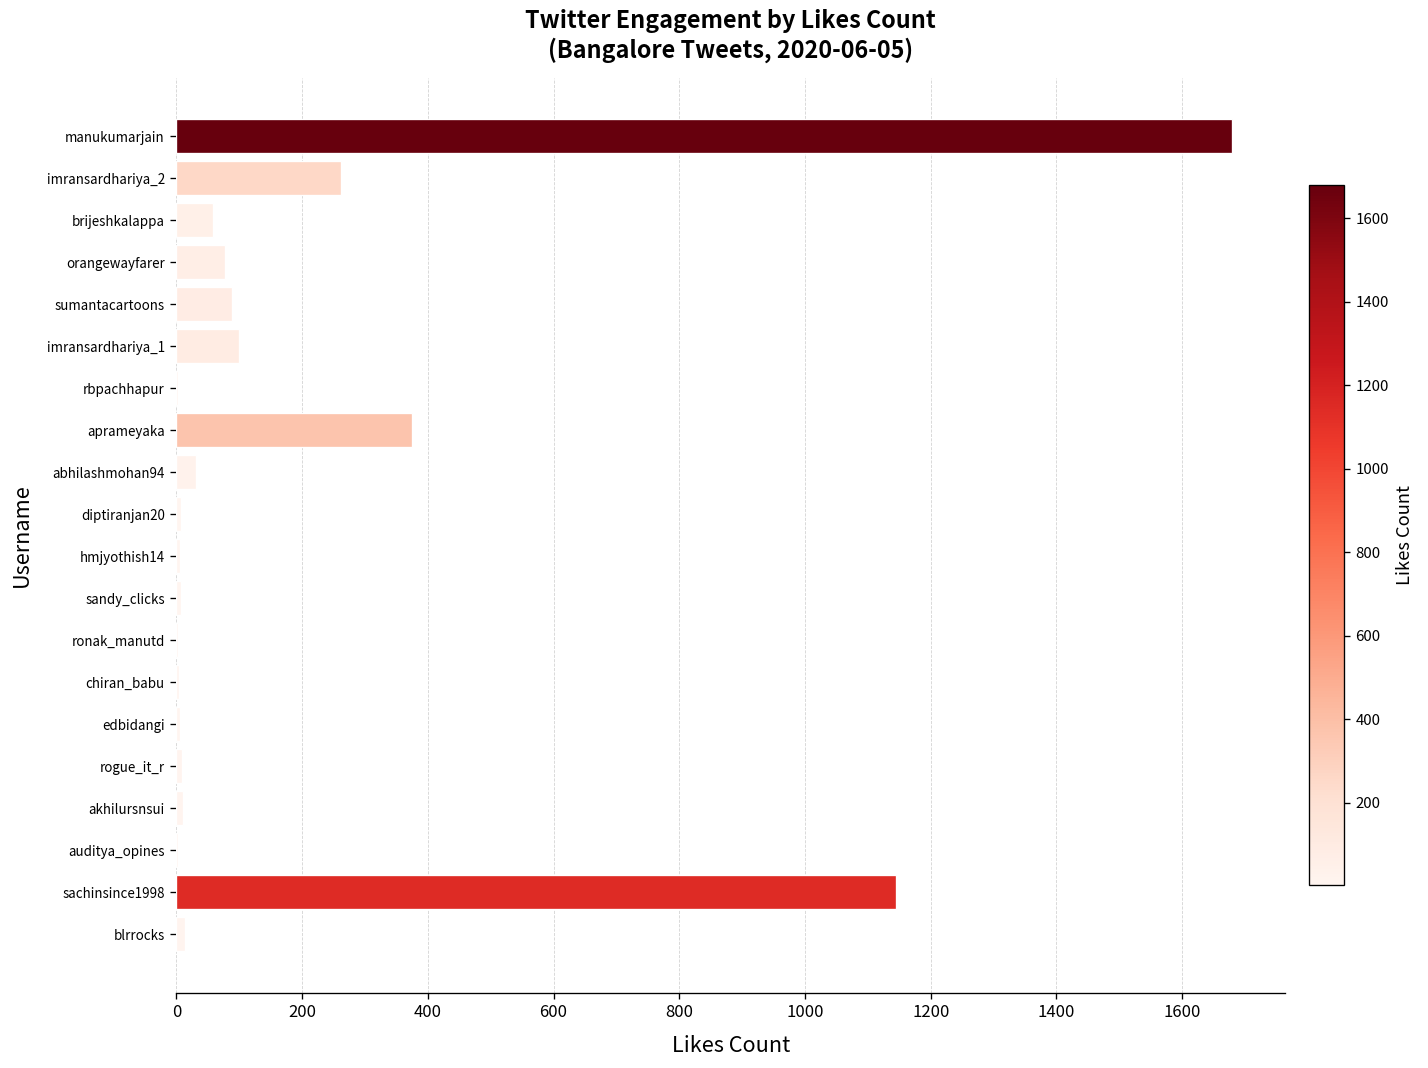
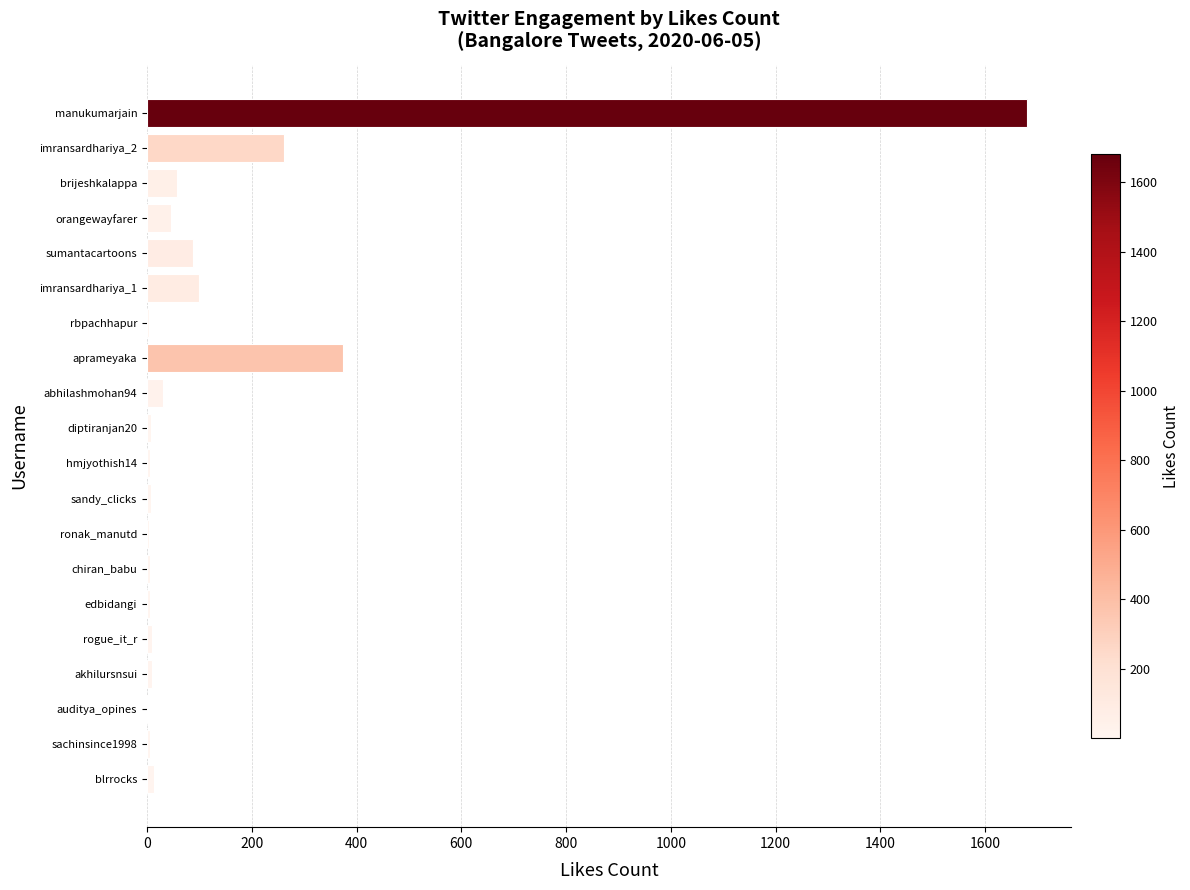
orangewayfarer: 80 -> 50
sachinsince1998: 1150 -> 10
